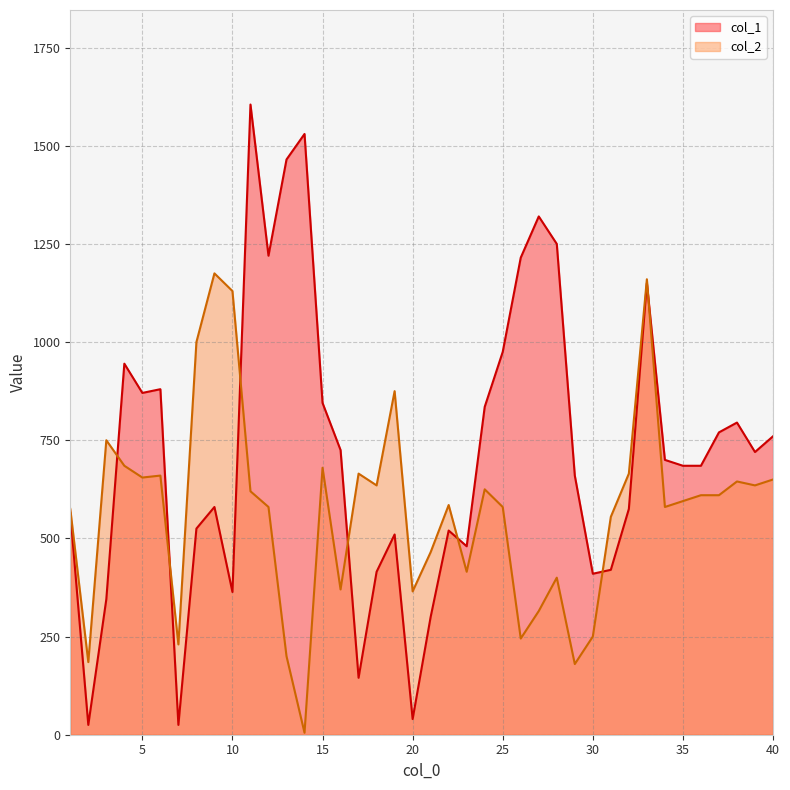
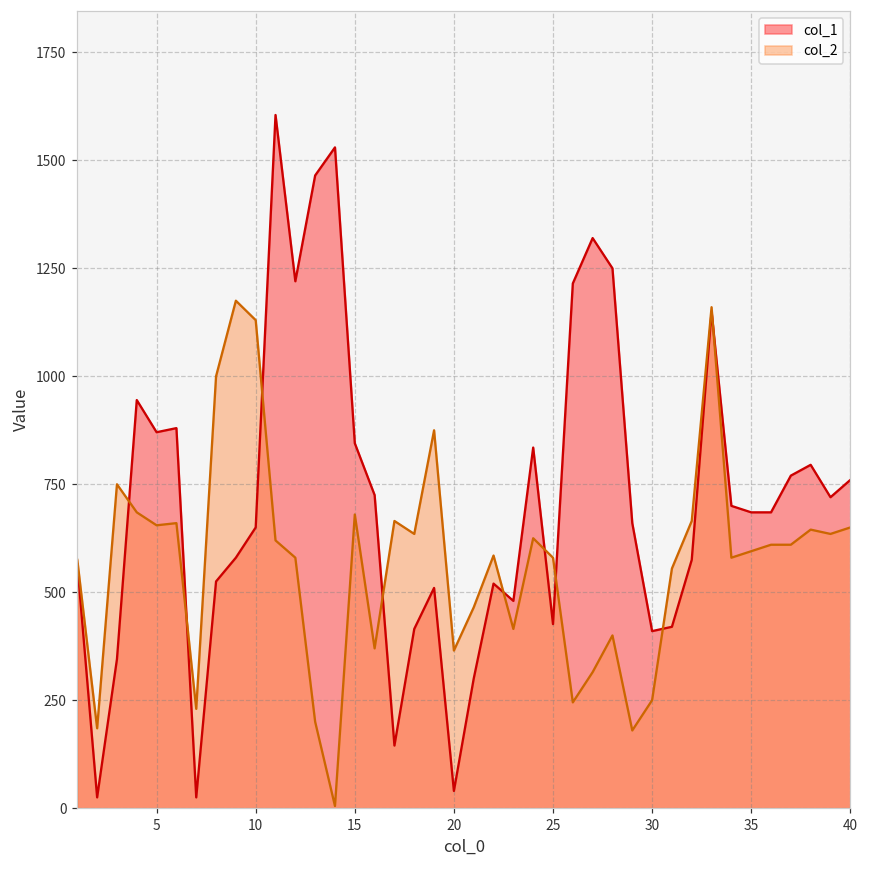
col_1, 10: 360 -> 650
col_1, 25: 980 -> 430
